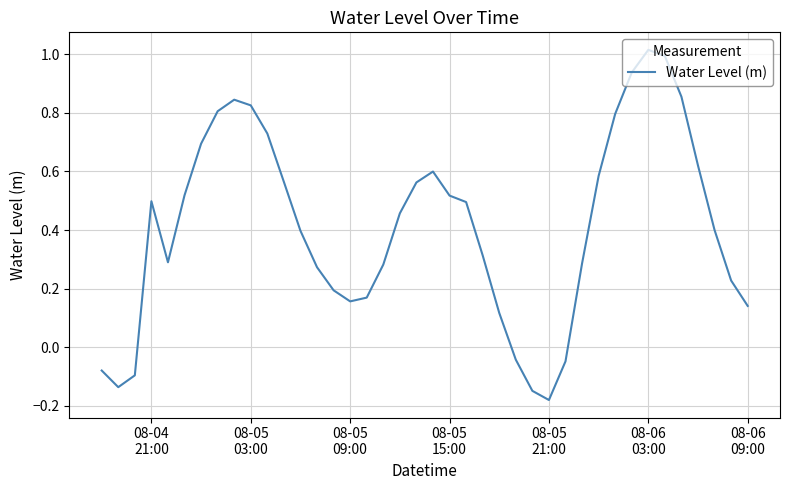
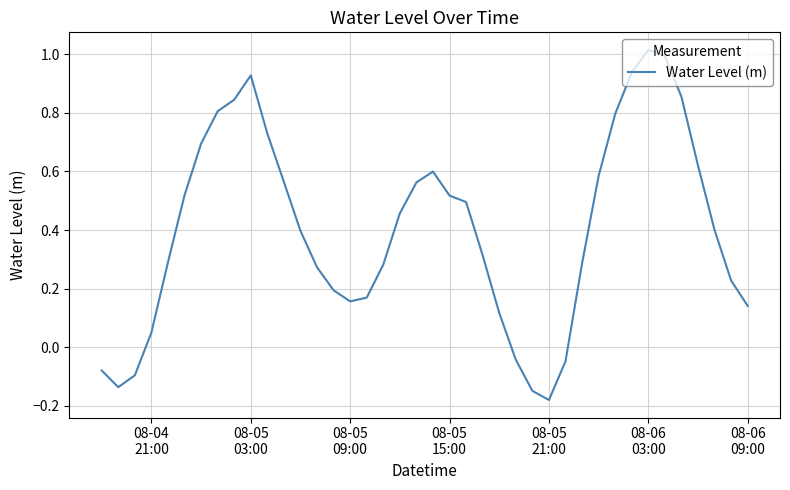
08-04 21:00: 0.50 -> 0.05
08-05 03:00: 0.83 -> 0.93
